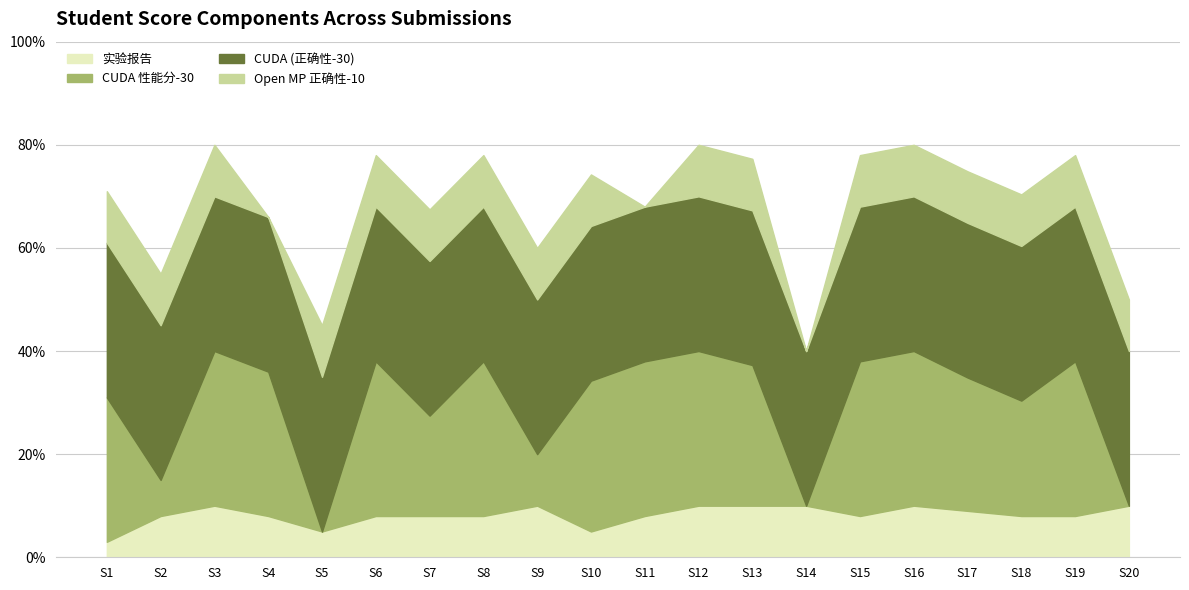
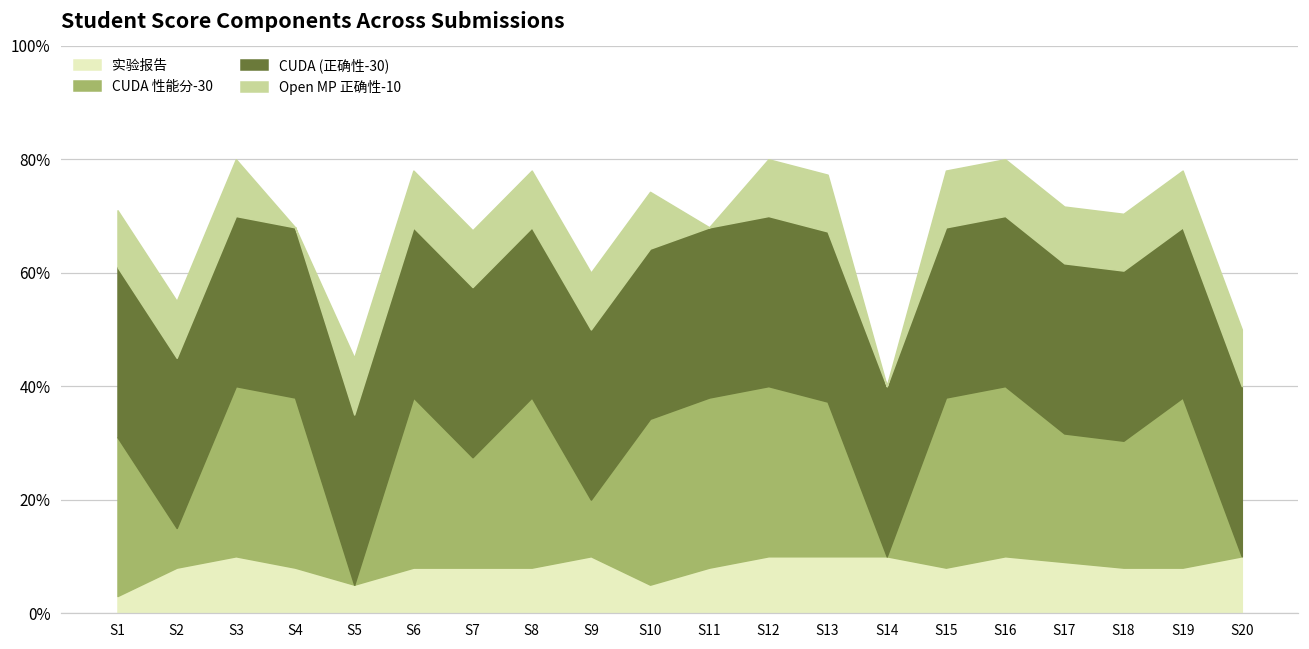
CUDA 性能分-30, S4: 28% -> 30%
CUDA 性能分-30, S17: 26% -> 23%
